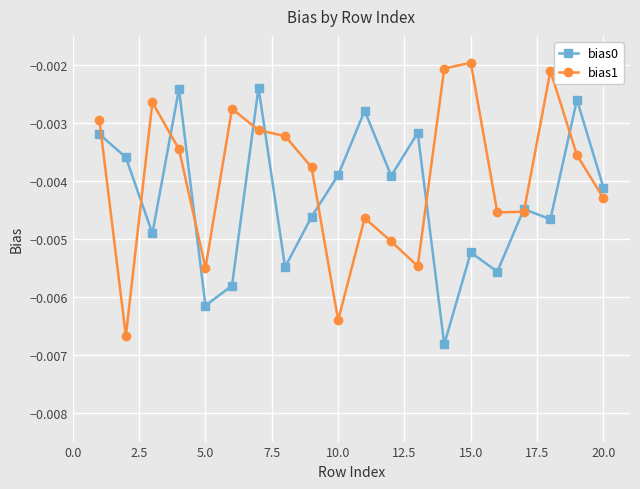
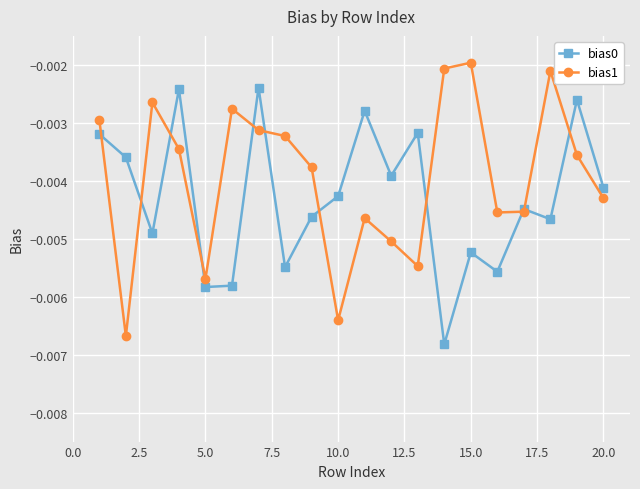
bias0, 5.0: -0.0062 -> -0.0058
bias1, 5.0: -0.0055 -> -0.0057
bias0, 10.0: -0.0039 -> -0.0043
